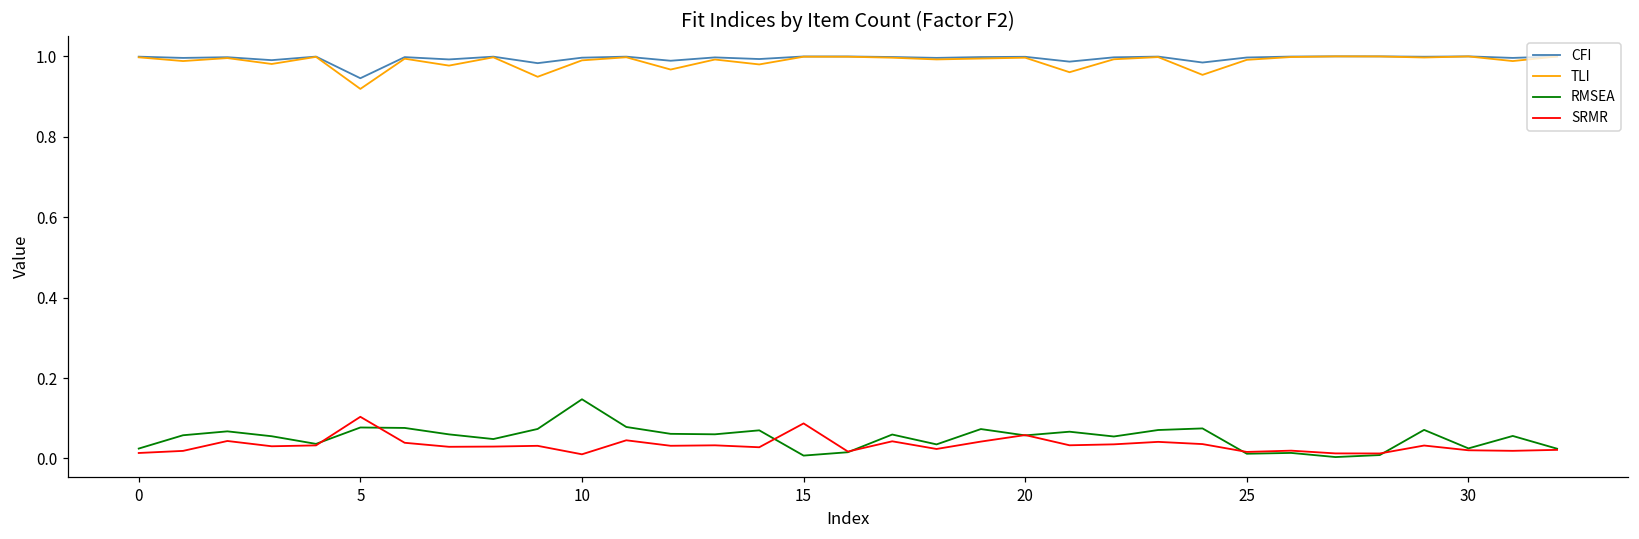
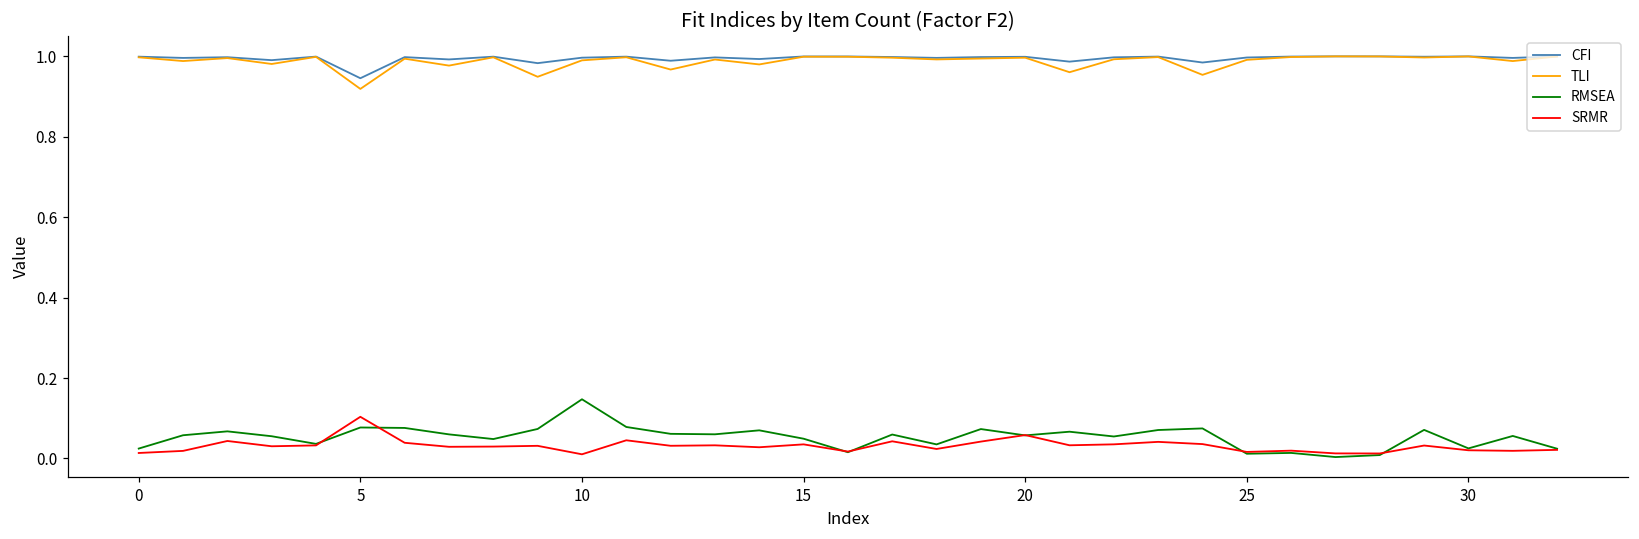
RMSEA, 15: 0.01 -> 0.05
SRMR, 15: 0.09 -> 0.04
